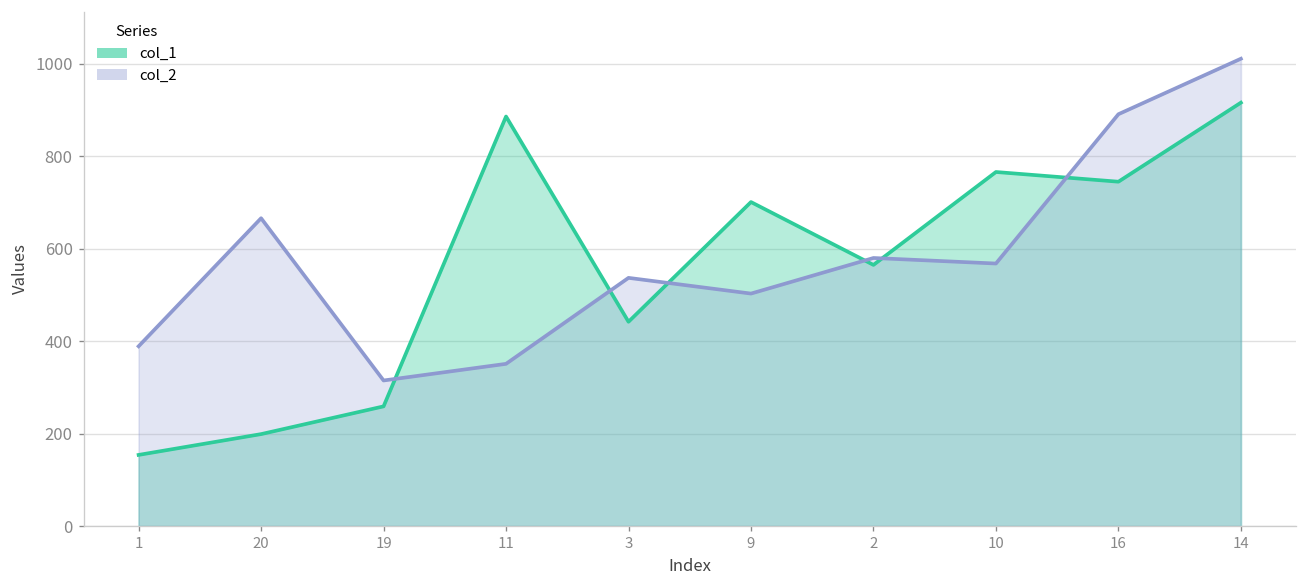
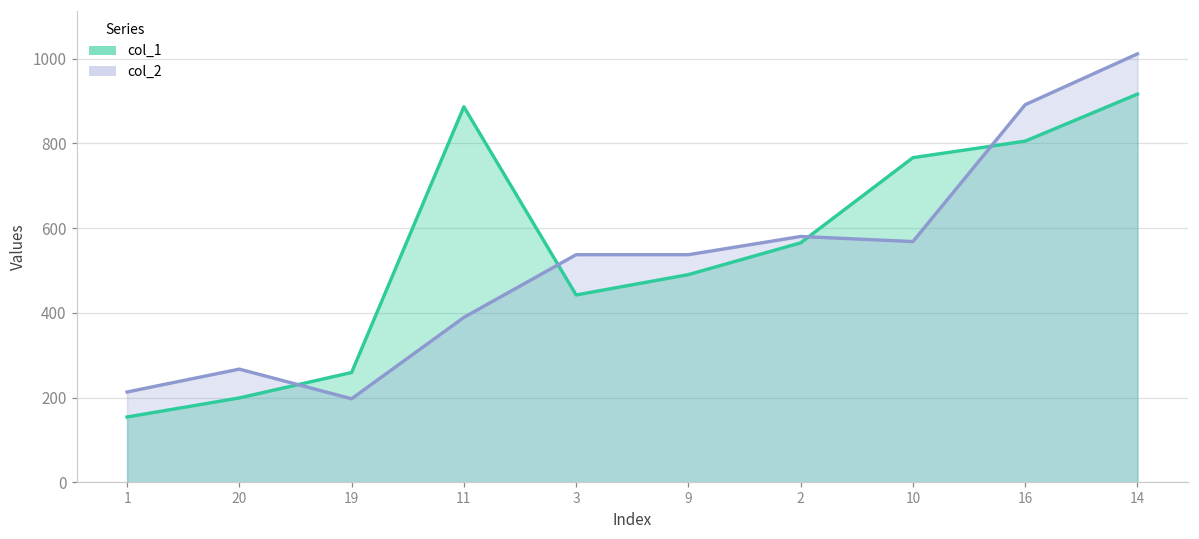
col_2, 1: 390 -> 210
col_2, 20: 670 -> 270
col_2, 19: 320 -> 200
col_2, 11: 350 -> 390
col_1, 9: 700 -> 490
col_2, 9: 500 -> 540
col_1, 16: 750 -> 810
